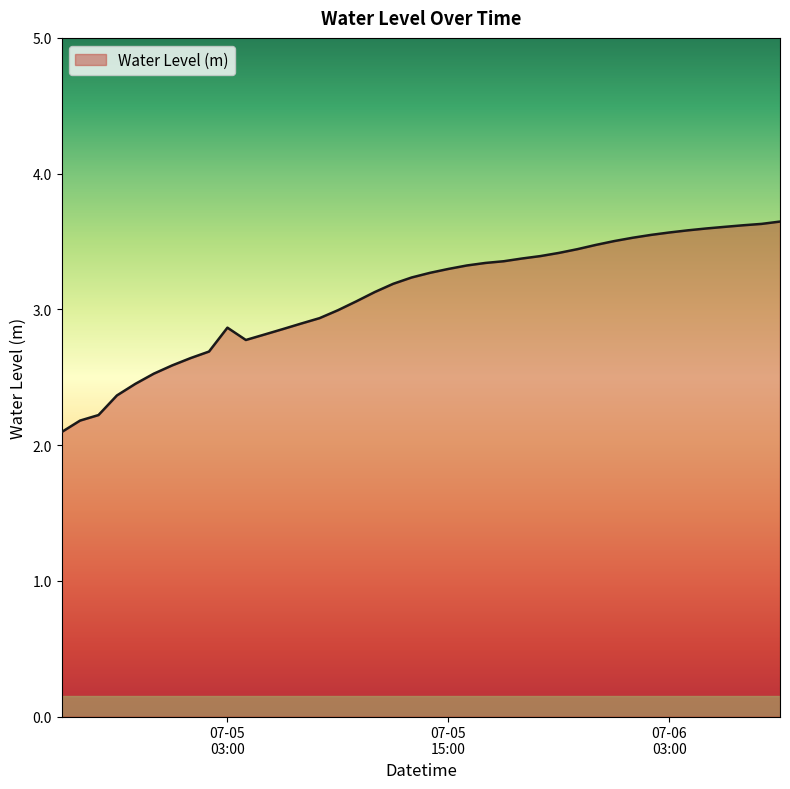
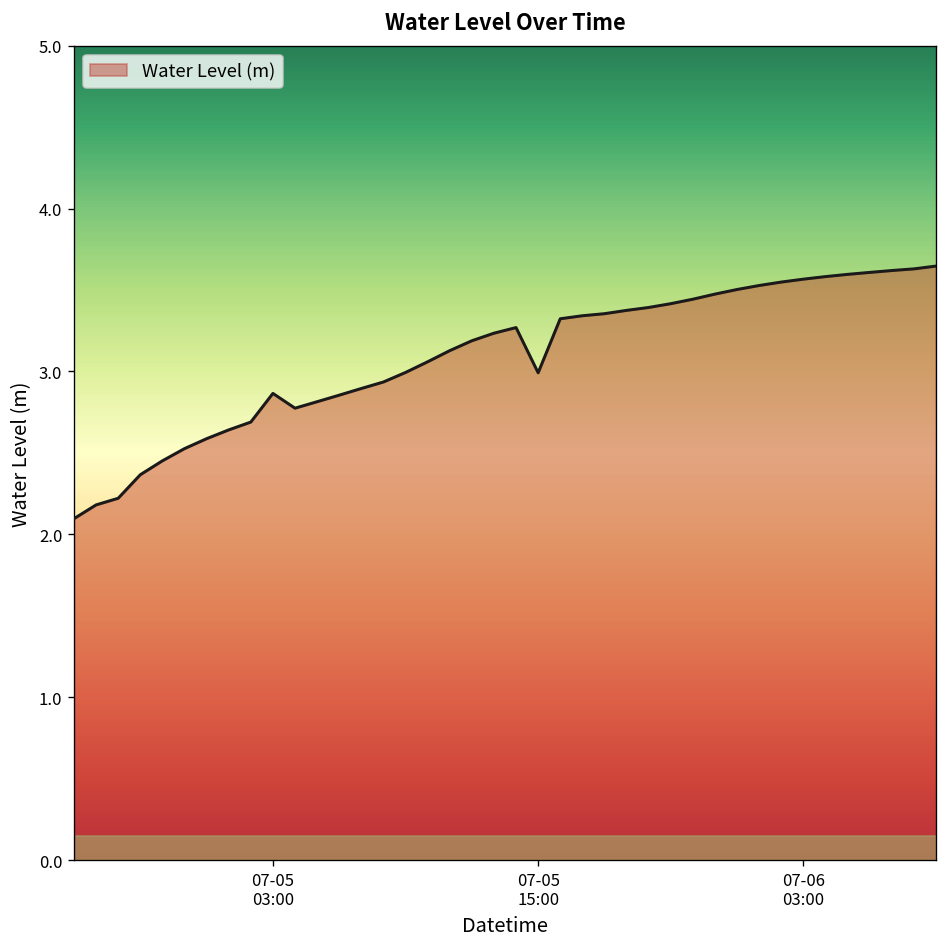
07-05 15:00: 3.30 -> 2.99
